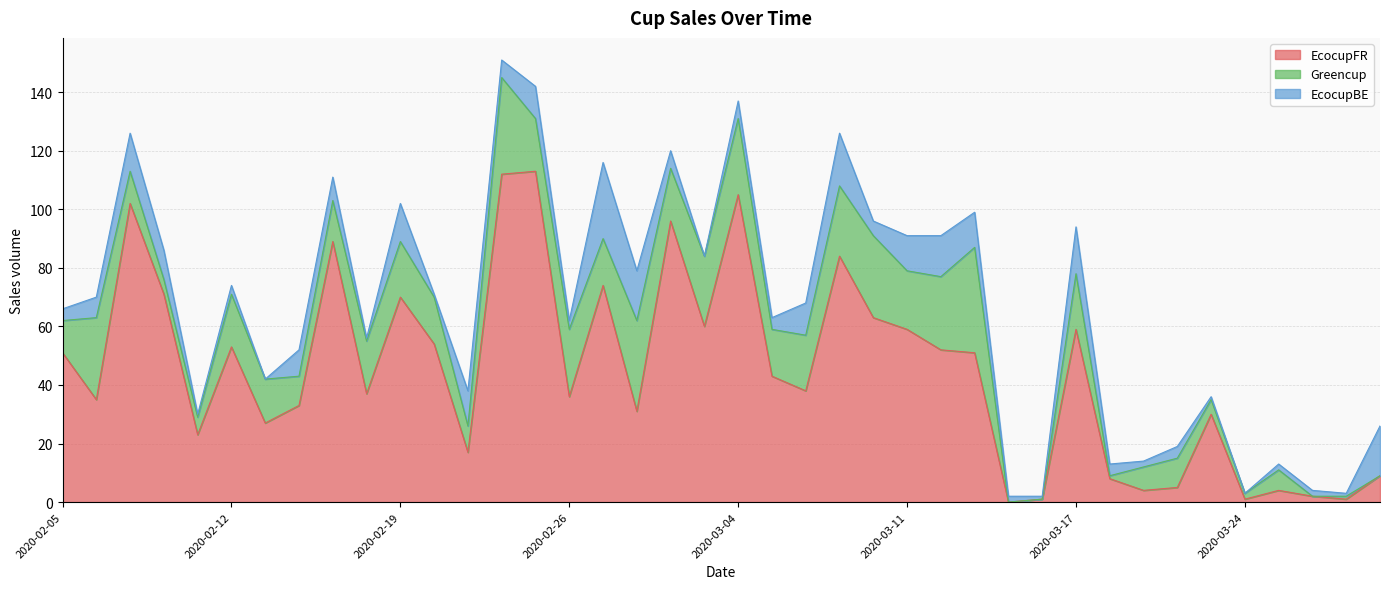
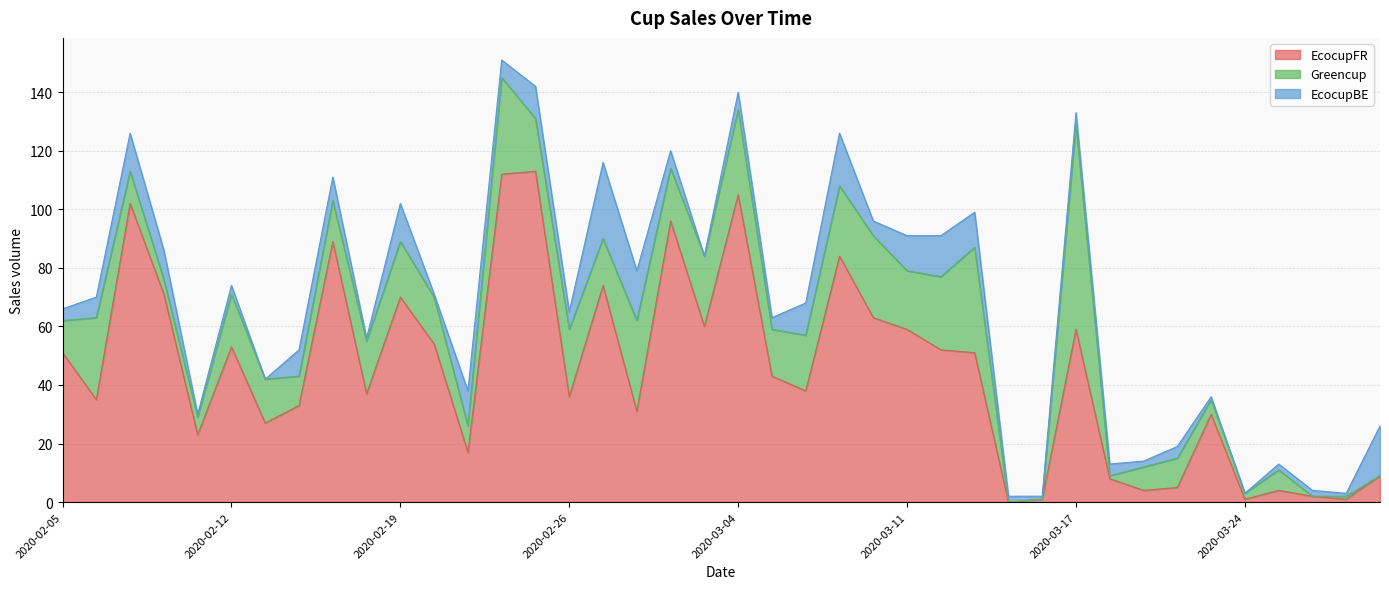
EcocupBE, 2020-02-26: 3 -> 6
Greencup, 2020-03-04: 26 -> 29
Greencup, 2020-03-17: 19 -> 70
EcocupBE, 2020-03-17: 16 -> 4
